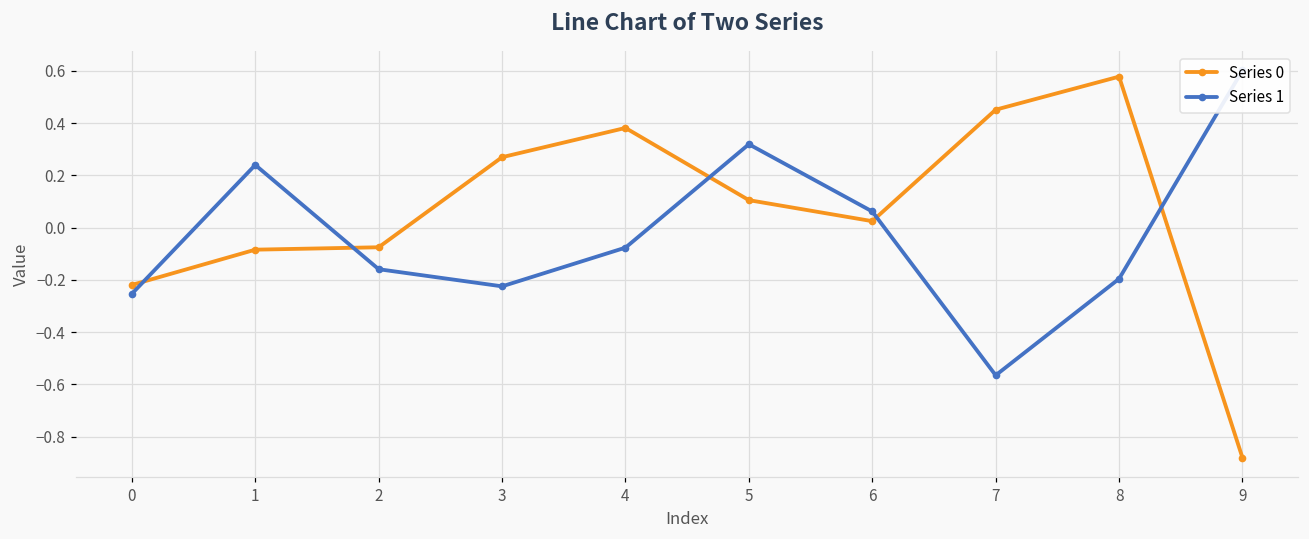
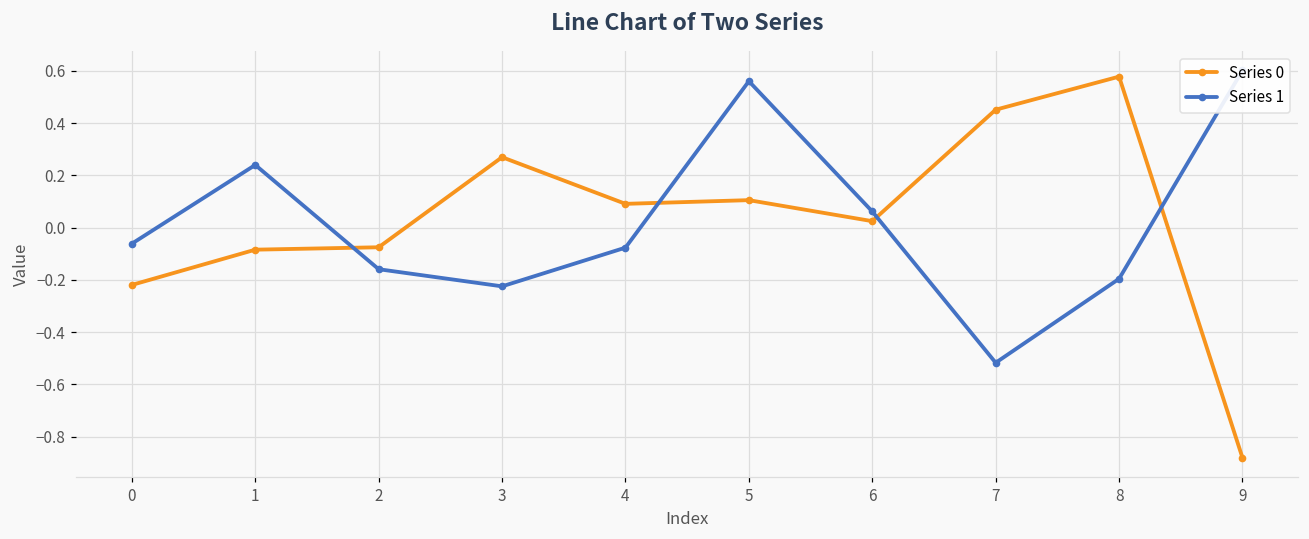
Series 1, 0: -0.25 -> -0.06
Series 0, 4: 0.38 -> 0.09
Series 1, 5: 0.32 -> 0.56
Series 1, 7: -0.57 -> -0.52
